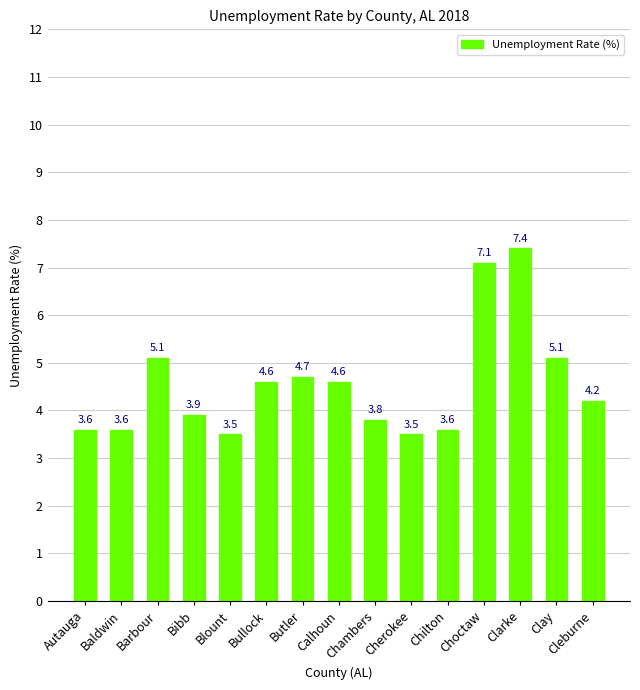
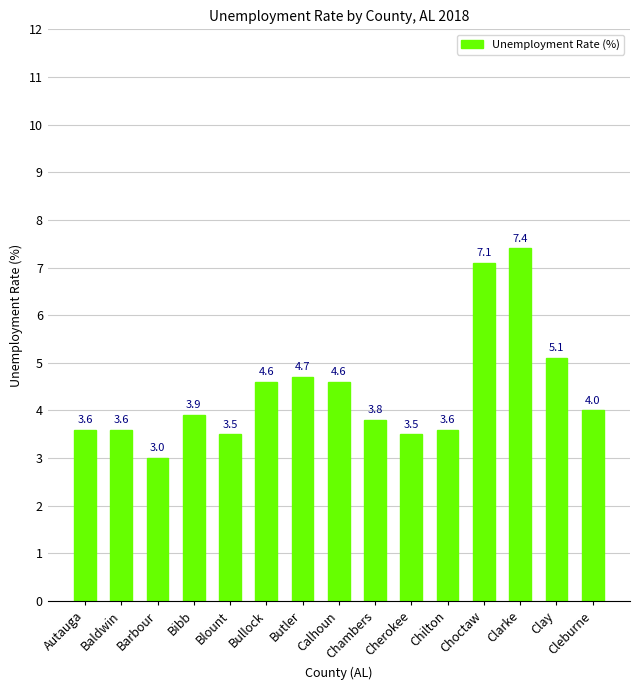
Barbour: 5.1 -> 3.0
Cleburne: 4.2 -> 4.0
